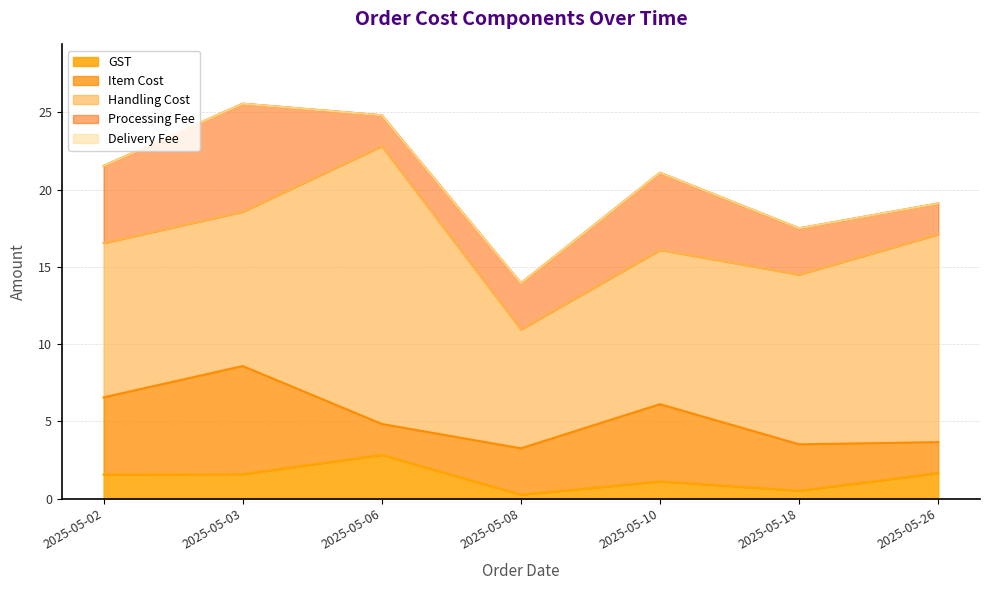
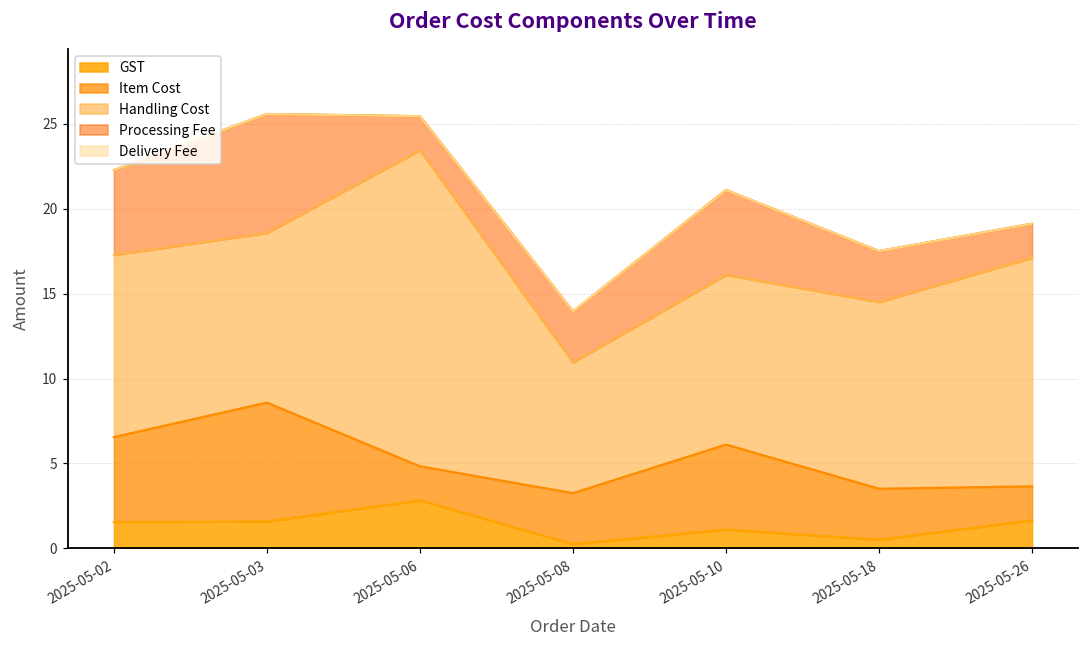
Handling Cost, 2025-05-02: 10.0 -> 10.7
Handling Cost, 2025-05-06: 18.0 -> 18.6
